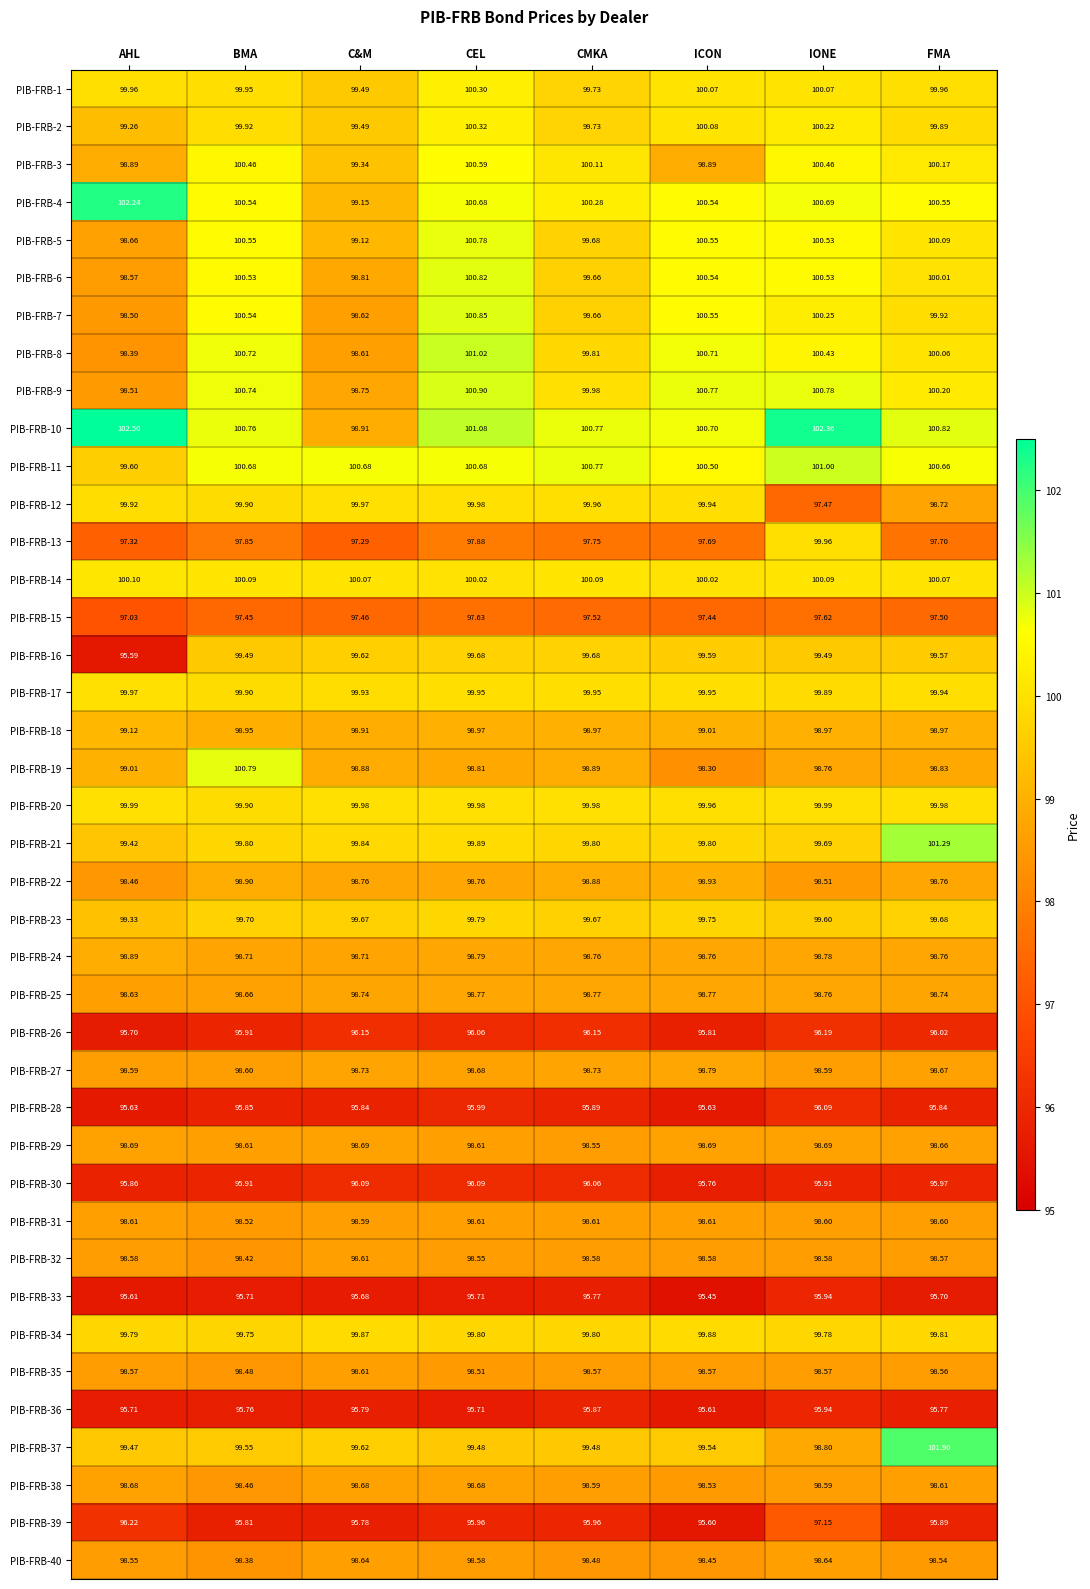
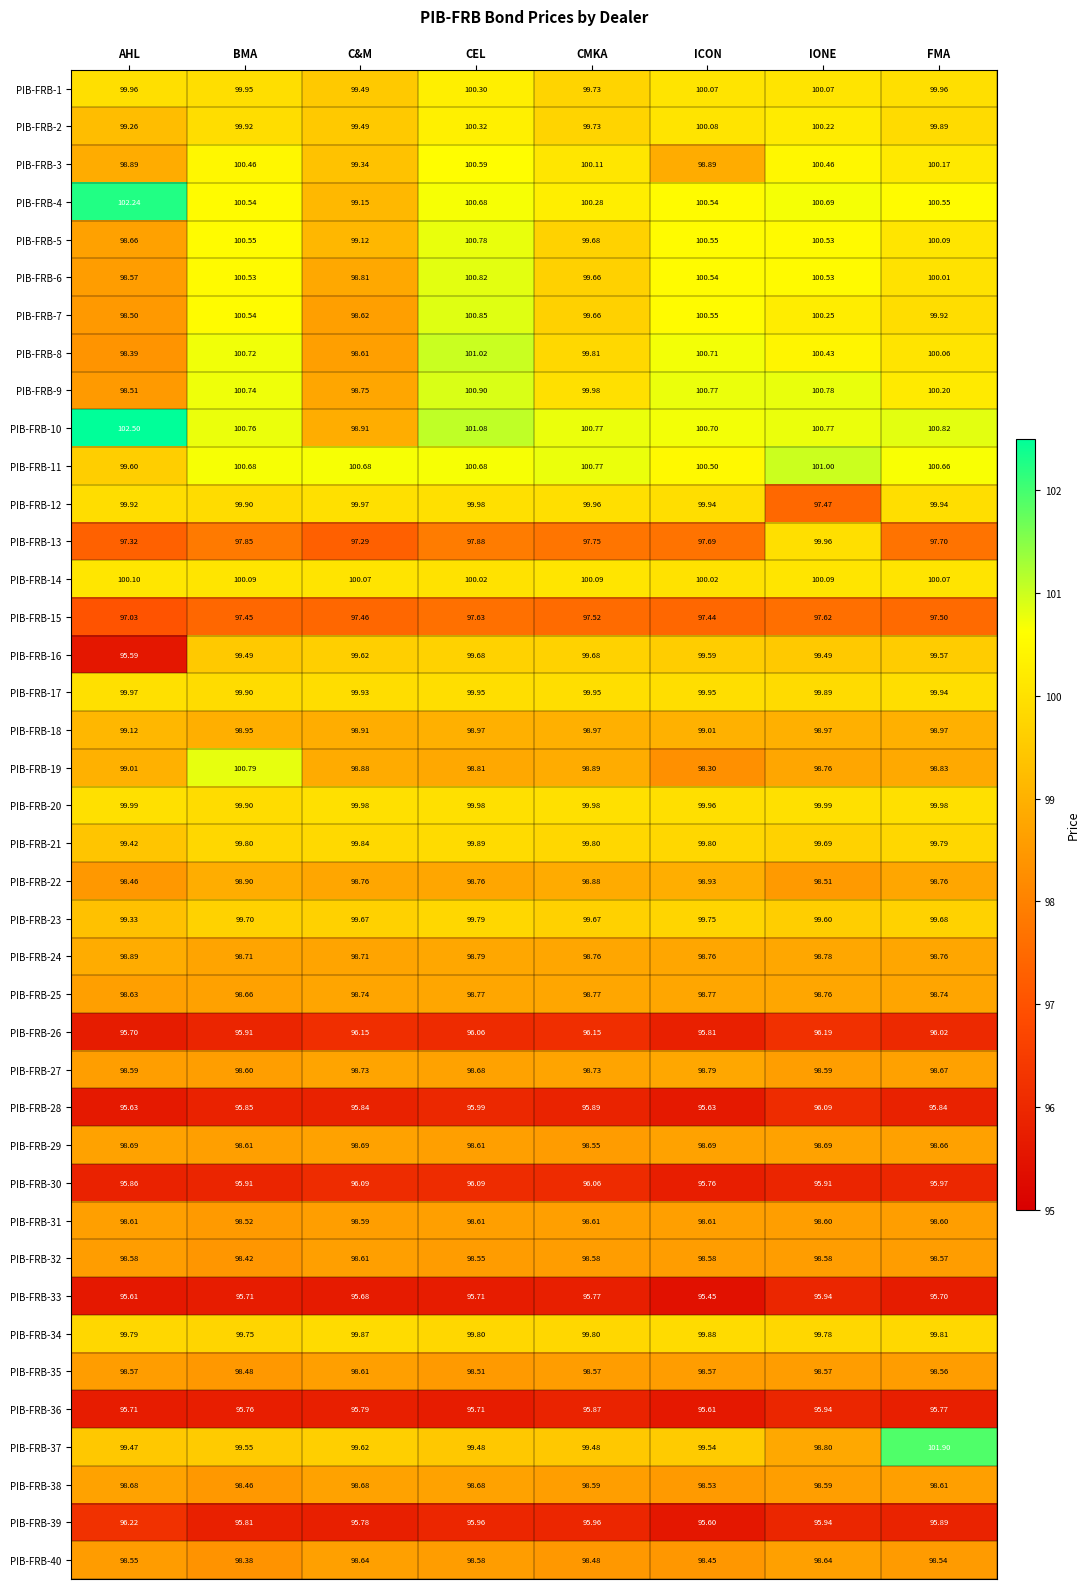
PIB-FRB-10, IONE: 102.36 -> 100.77
PIB-FRB-12, FMA: 98.72 -> 99.94
PIB-FRB-21, FMA: 101.29 -> 99.79
PIB-FRB-39, IONE: 97.15 -> 95.94
